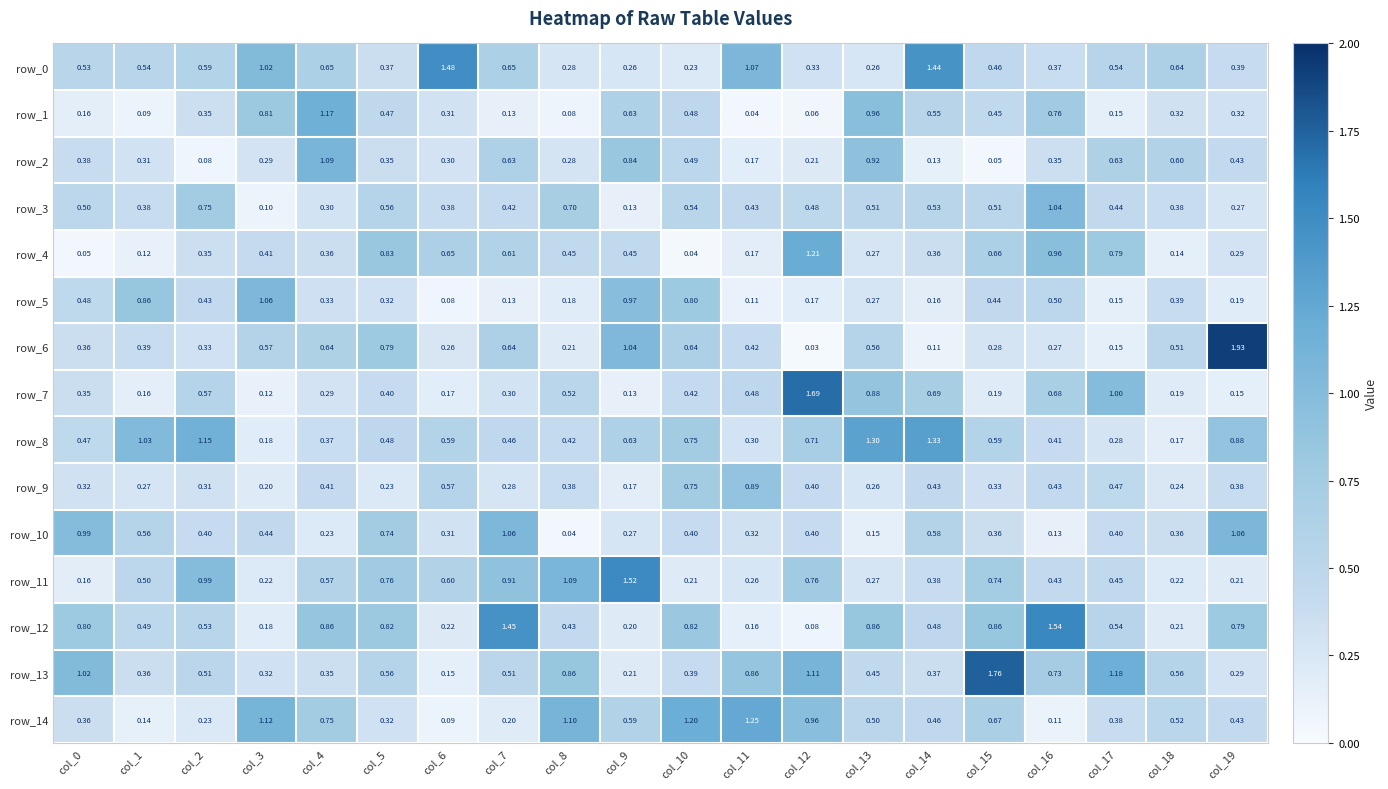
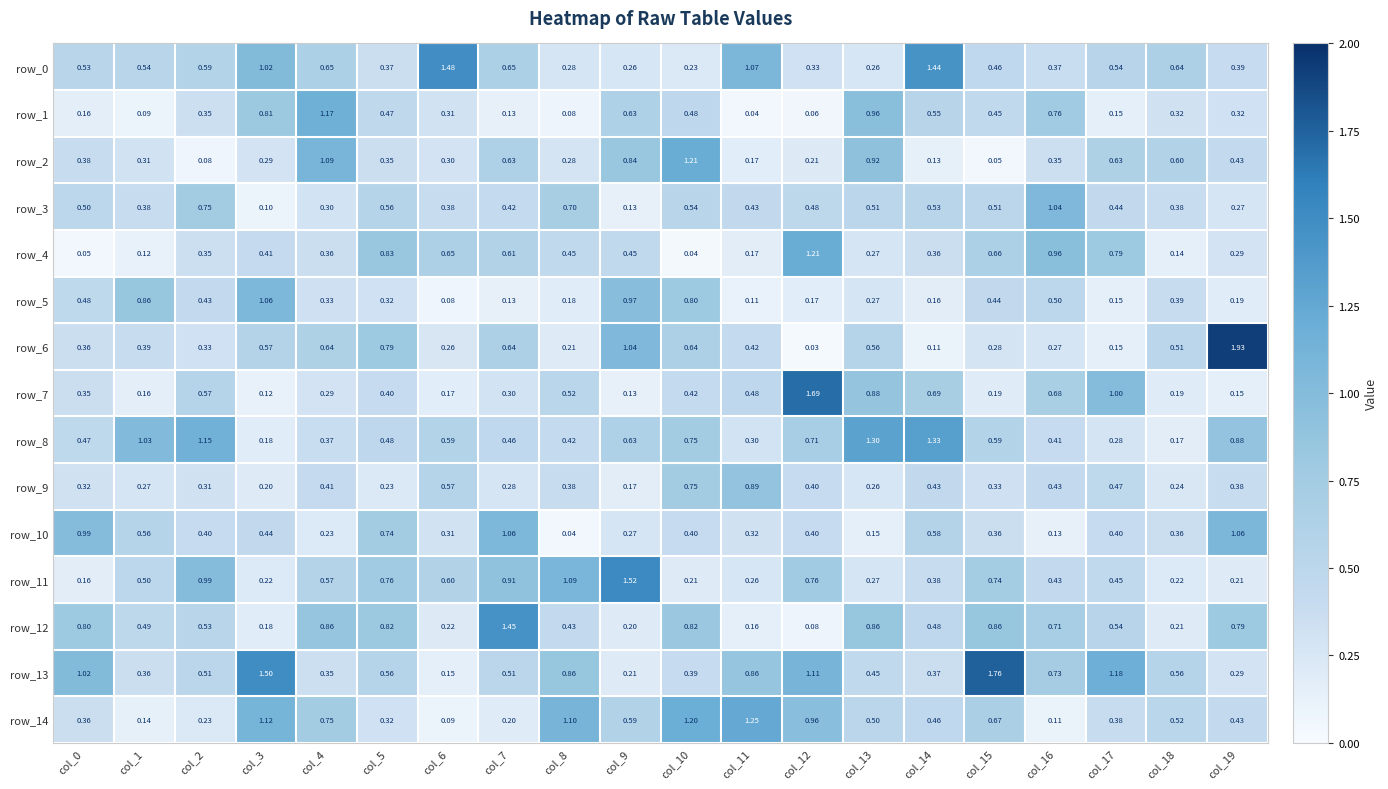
row_2, col_10: 0.49 -> 1.21
row_12, col_16: 1.54 -> 0.71
row_13, col_3: 0.32 -> 1.50
